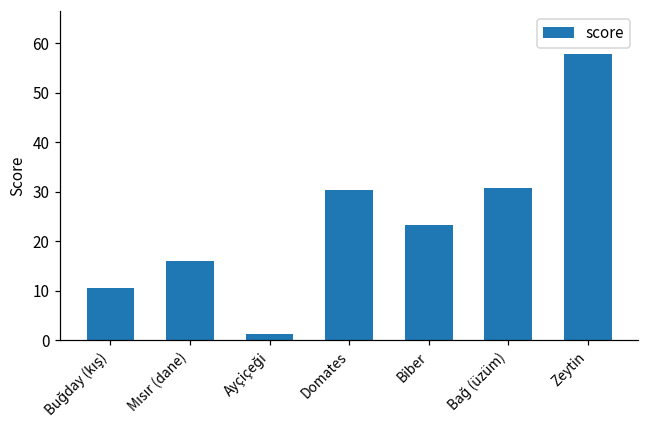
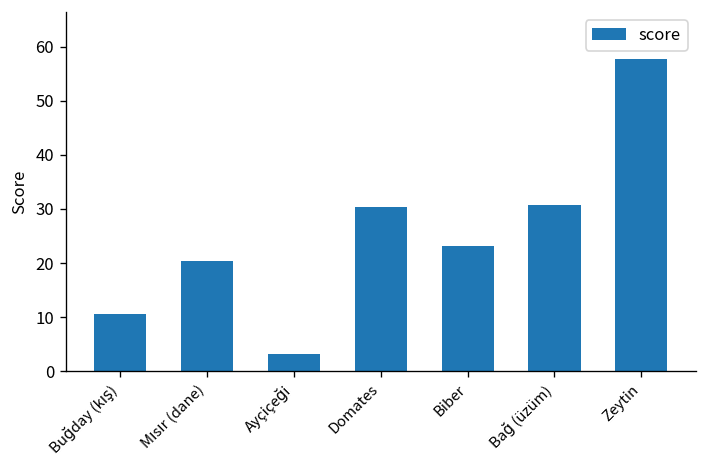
Mısır (dane): 16 -> 20
Ayçiçeği: 1 -> 3
